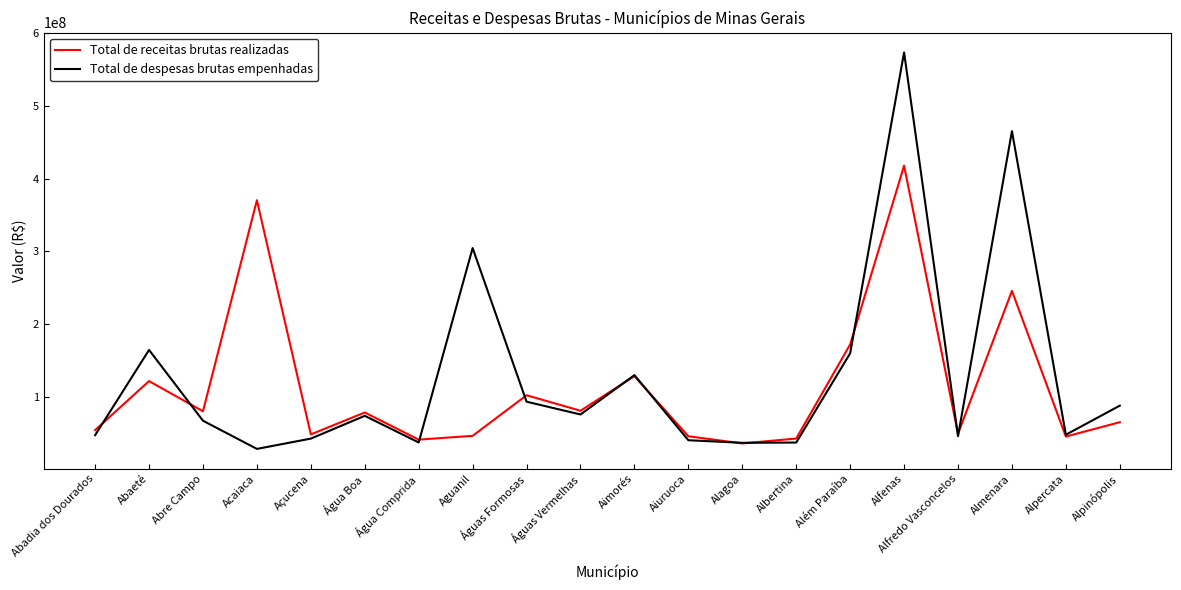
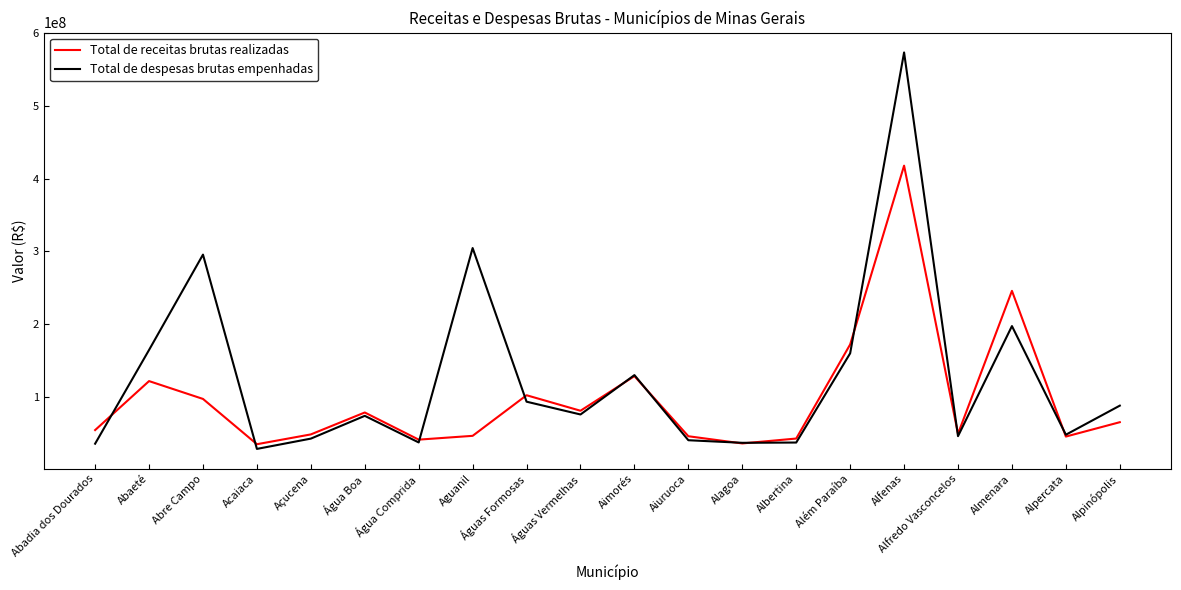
Total de despesas brutas empenhadas, Abadia dos Dourados: 50000000 -> 40000000
Total de receitas brutas realizadas, Abre Campo: 80000000 -> 100000000
Total de despesas brutas empenhadas, Abre Campo: 70000000 -> 300000000
Total de receitas brutas realizadas, Acaiaca: 370000000 -> 30000000
Total de despesas brutas empenhadas, Almenara: 470000000 -> 200000000
